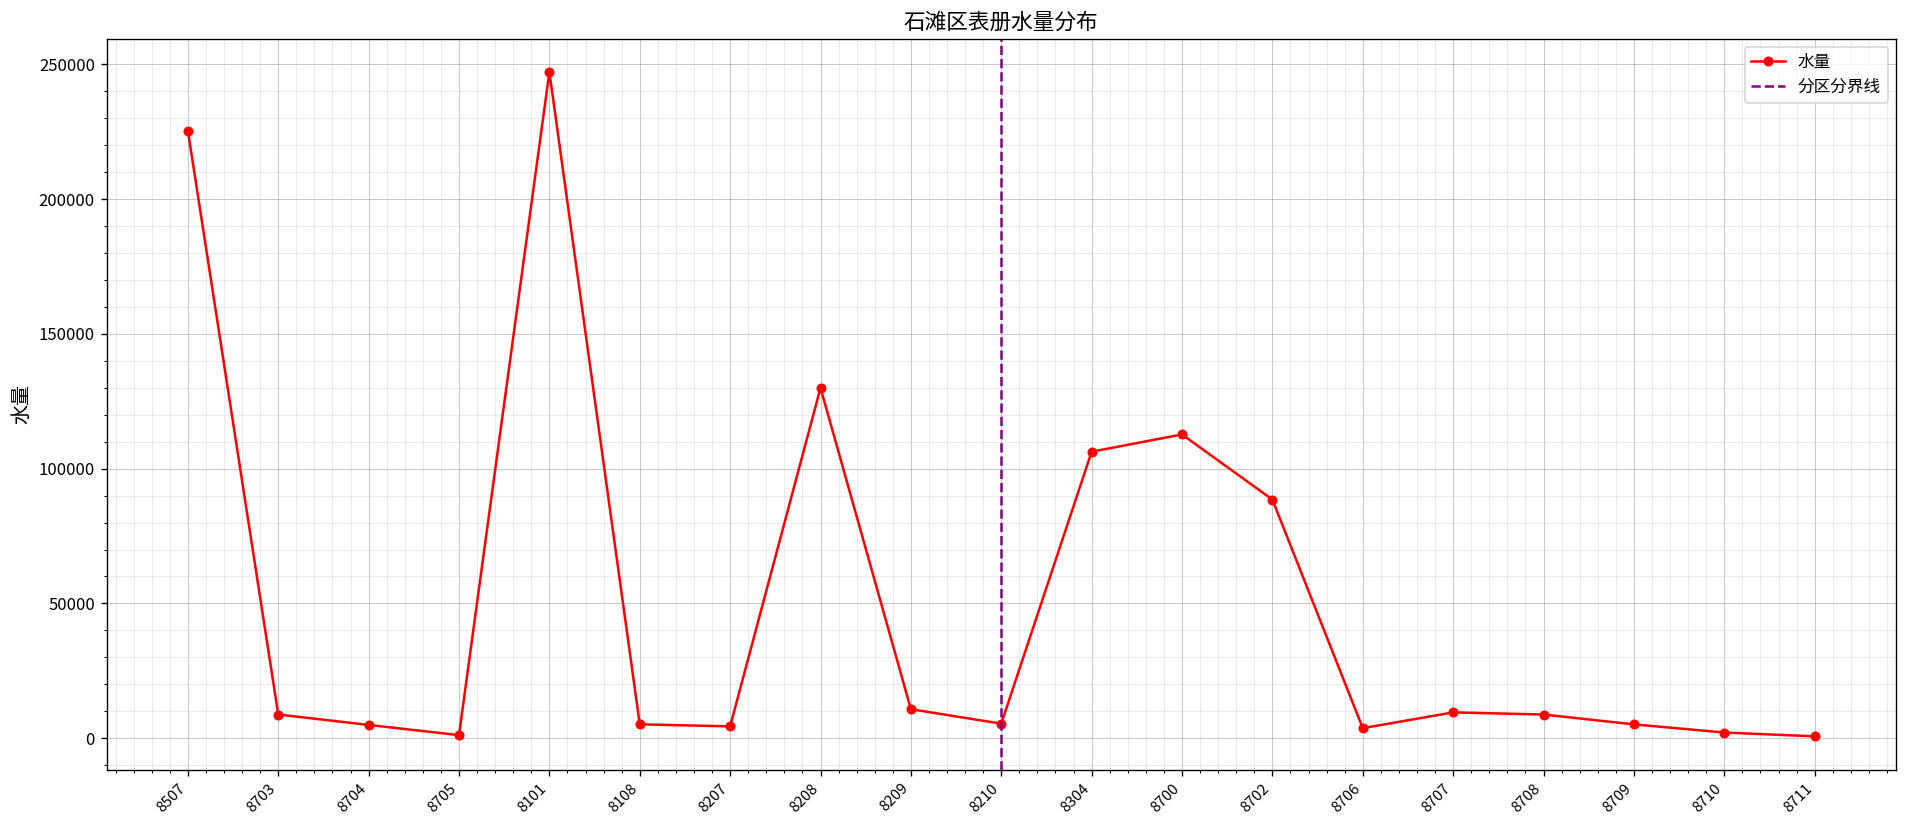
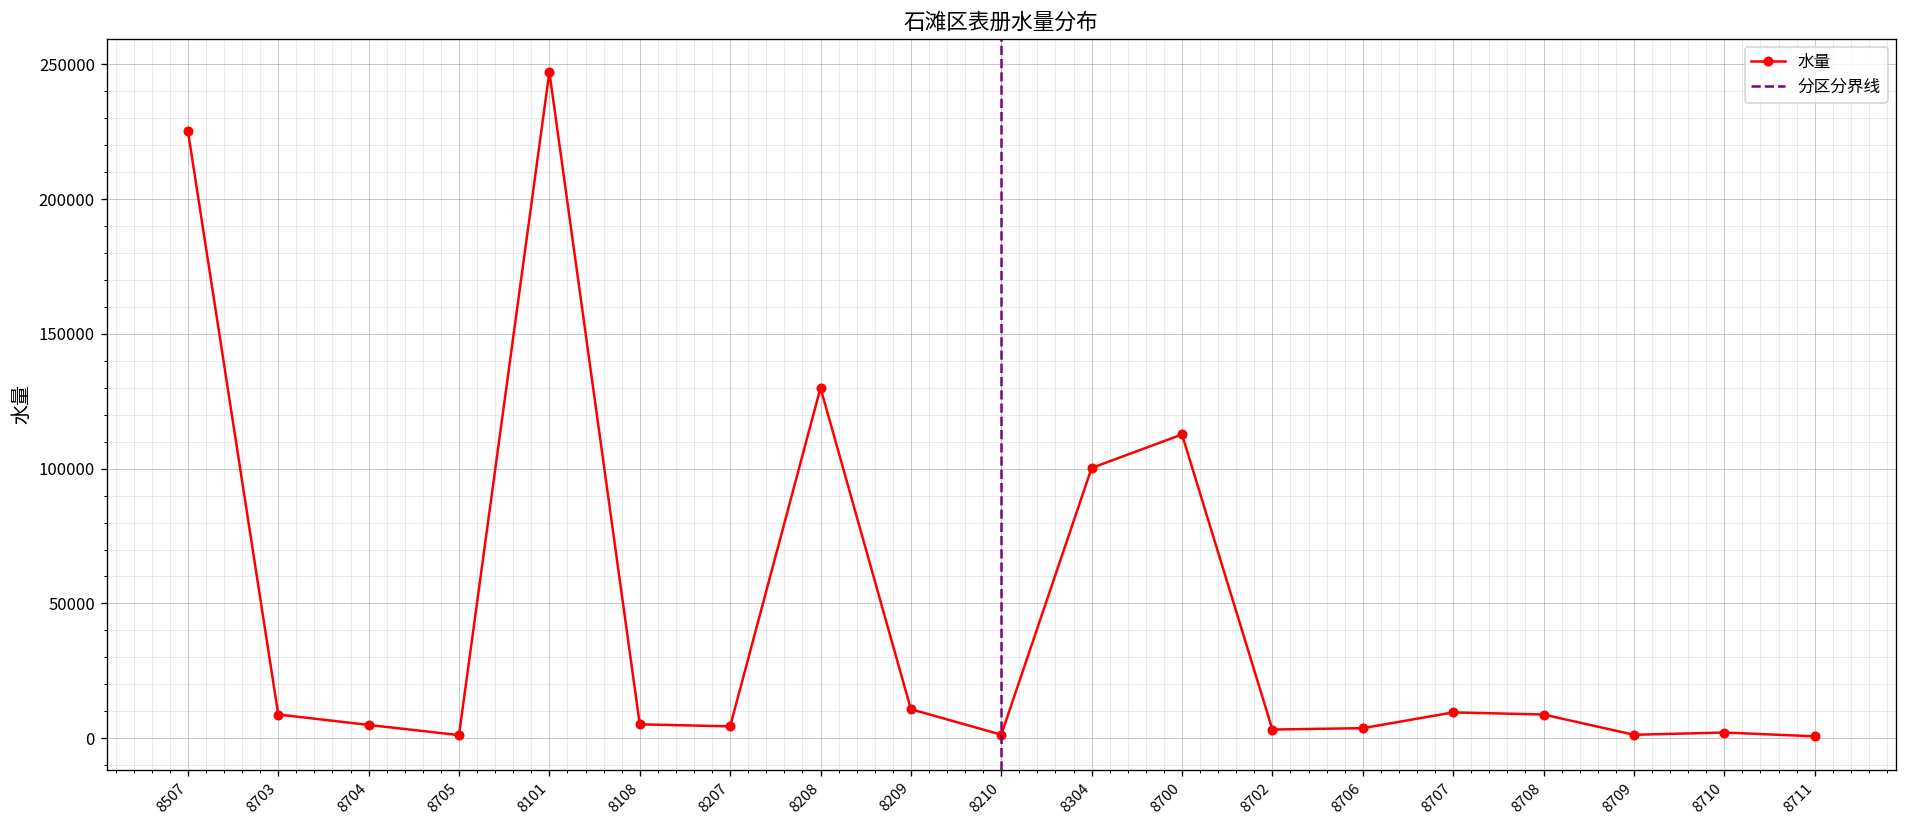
8210: 5000 -> 1000
8304: 106000 -> 100000
8702: 89000 -> 3000
8709: 5000 -> 1000
